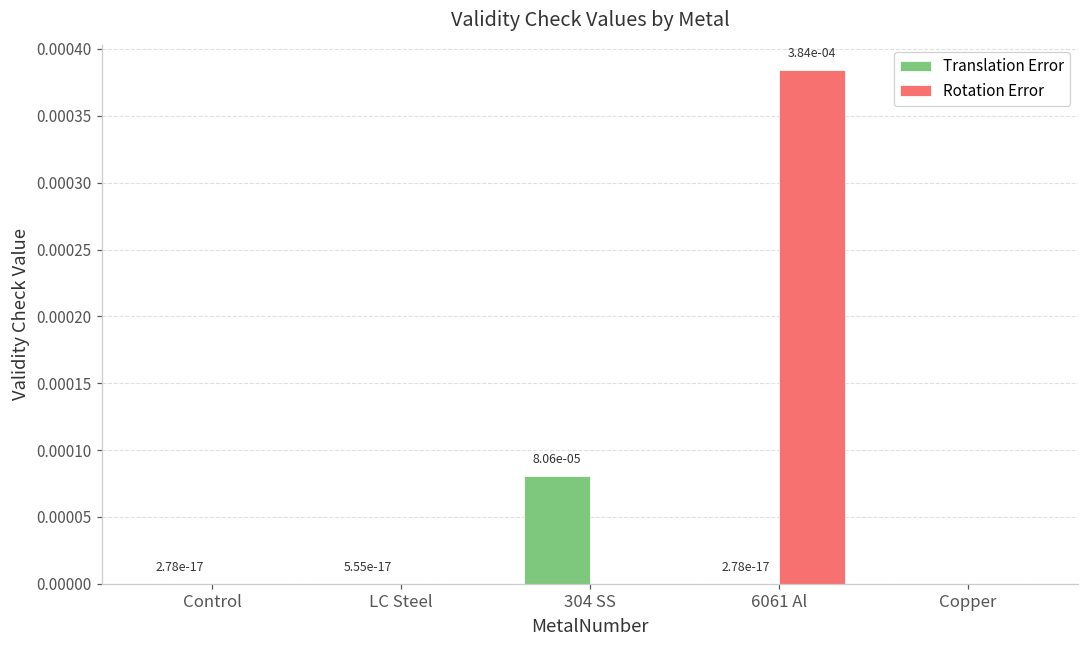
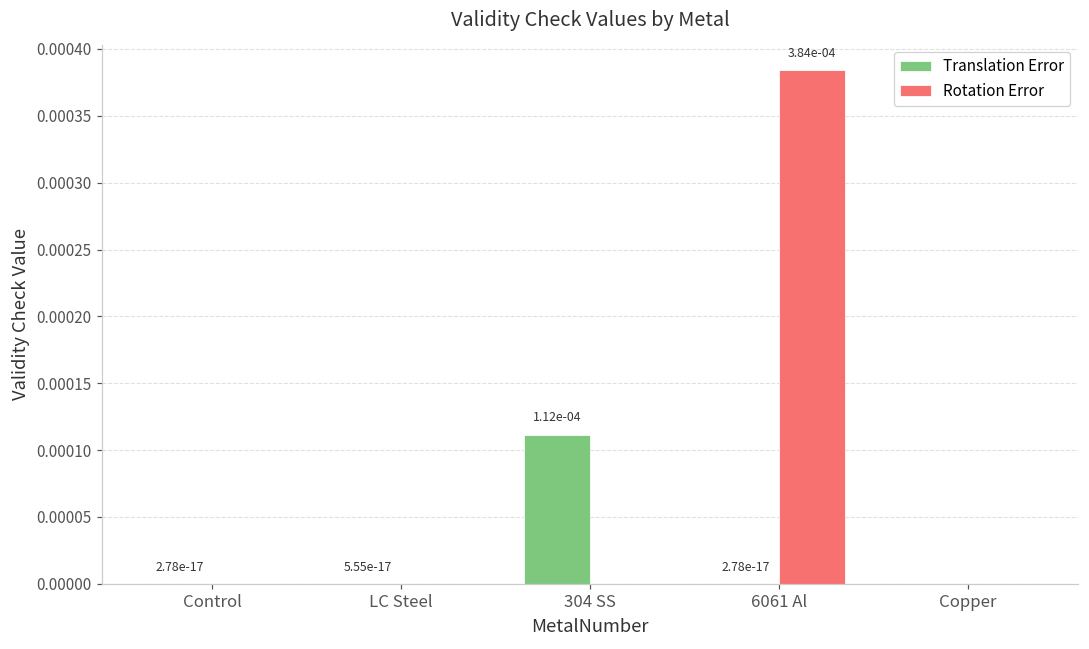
Translation Error, 304 SS: 8.06e-05 -> 1.12e-04
